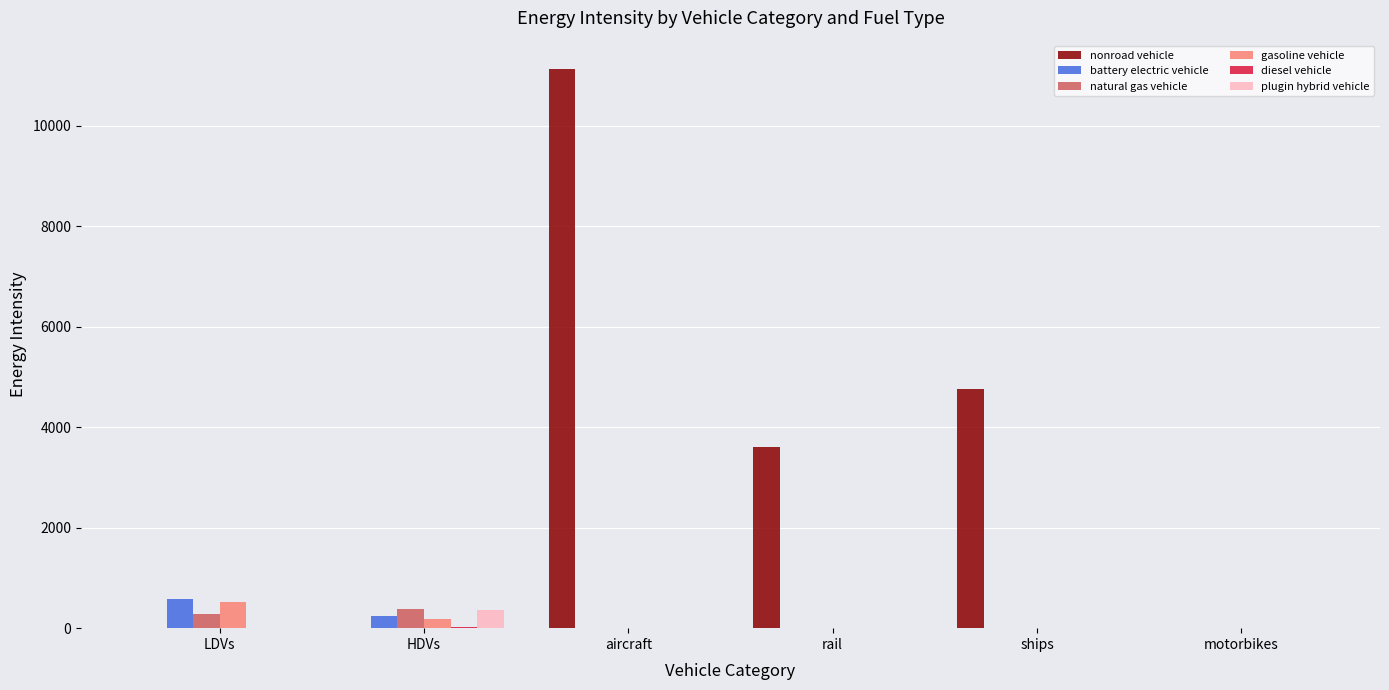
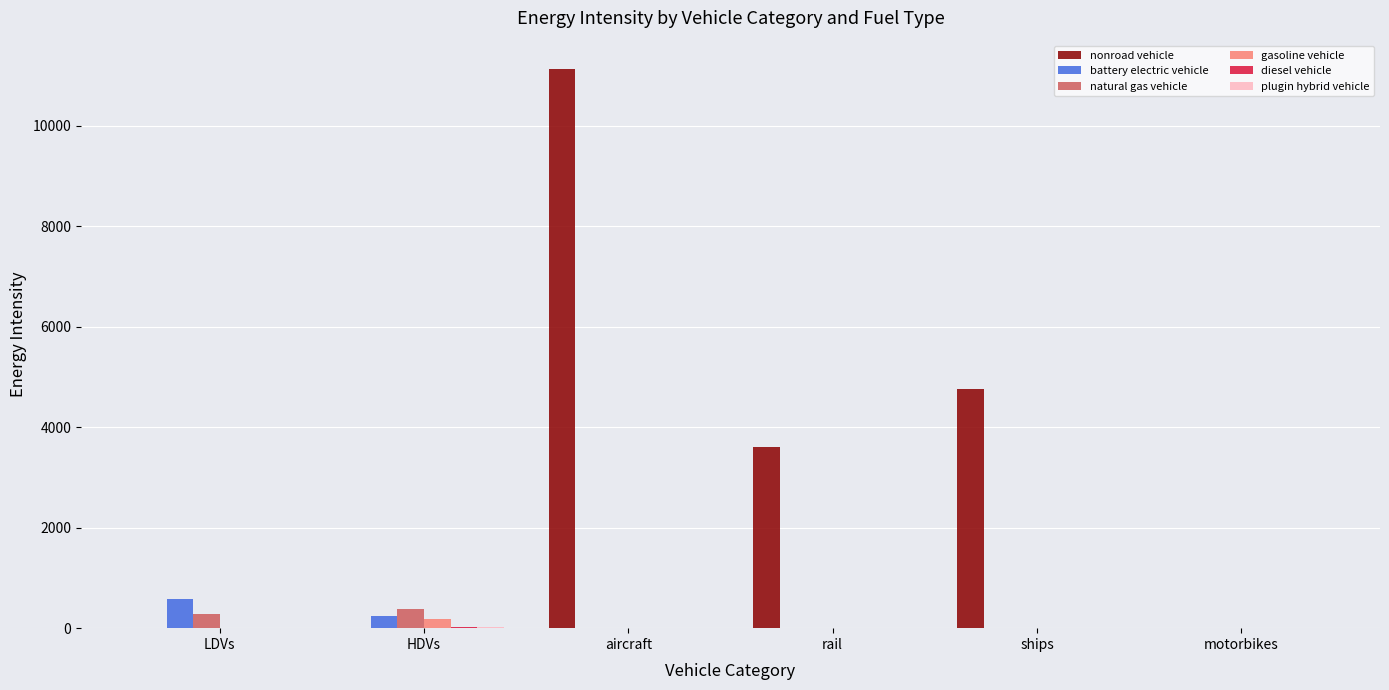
gasoline vehicle, LDVs: 500 -> 0
plugin hybrid vehicle, HDVs: 400 -> 0
